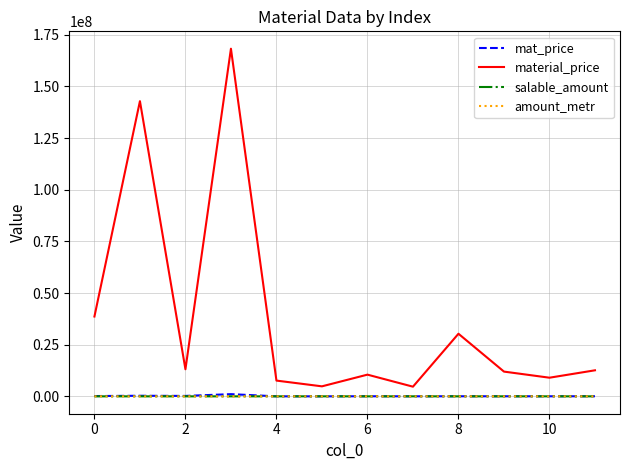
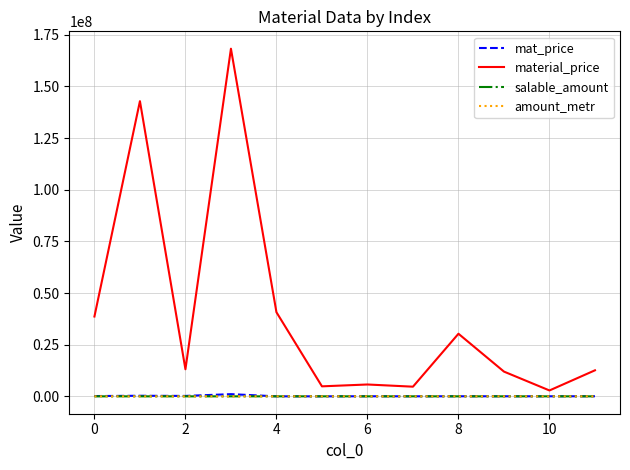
material_price, 4: 8000000 -> 41000000
material_price, 6: 11000000 -> 6000000
material_price, 10: 9000000 -> 3000000
